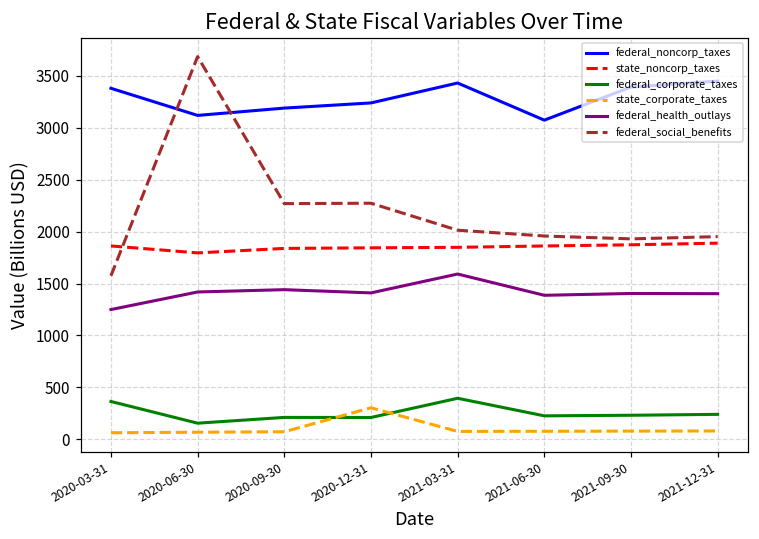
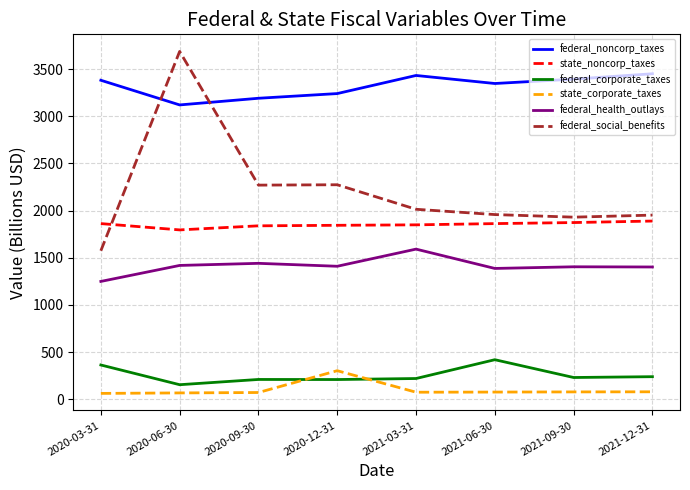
federal_corporate_taxes, 2021-03-31: 400 -> 200
federal_noncorp_taxes, 2021-06-30: 3100 -> 3300
federal_corporate_taxes, 2021-06-30: 200 -> 400
